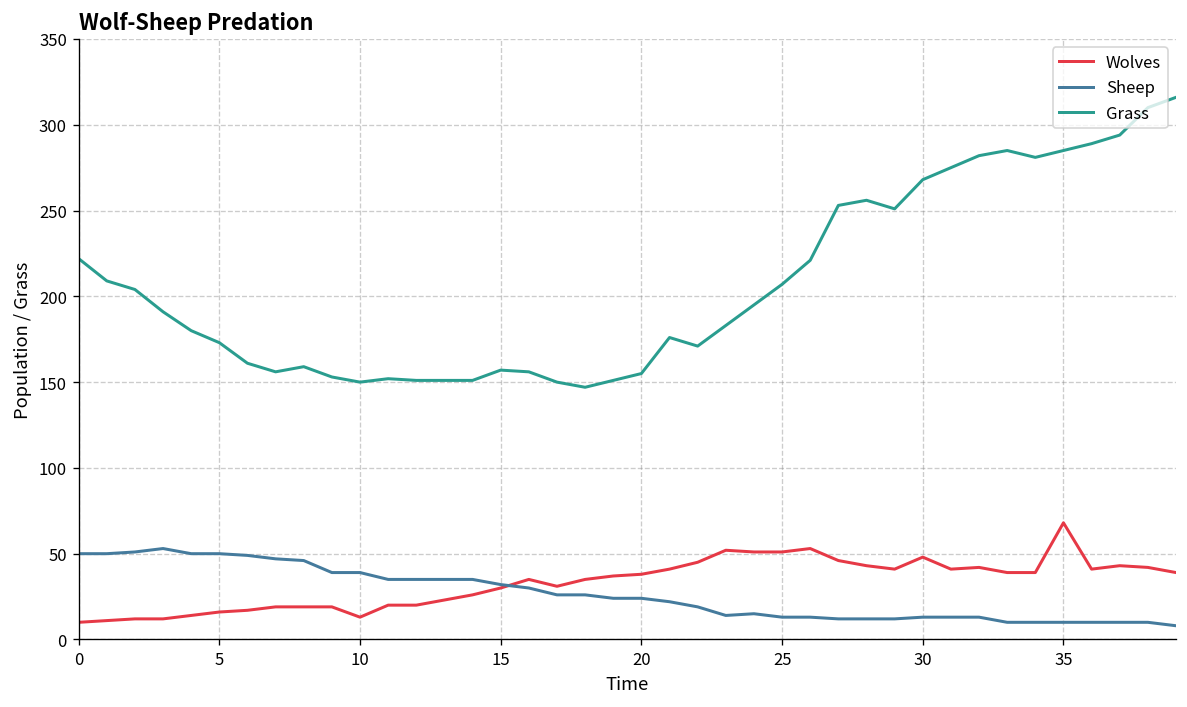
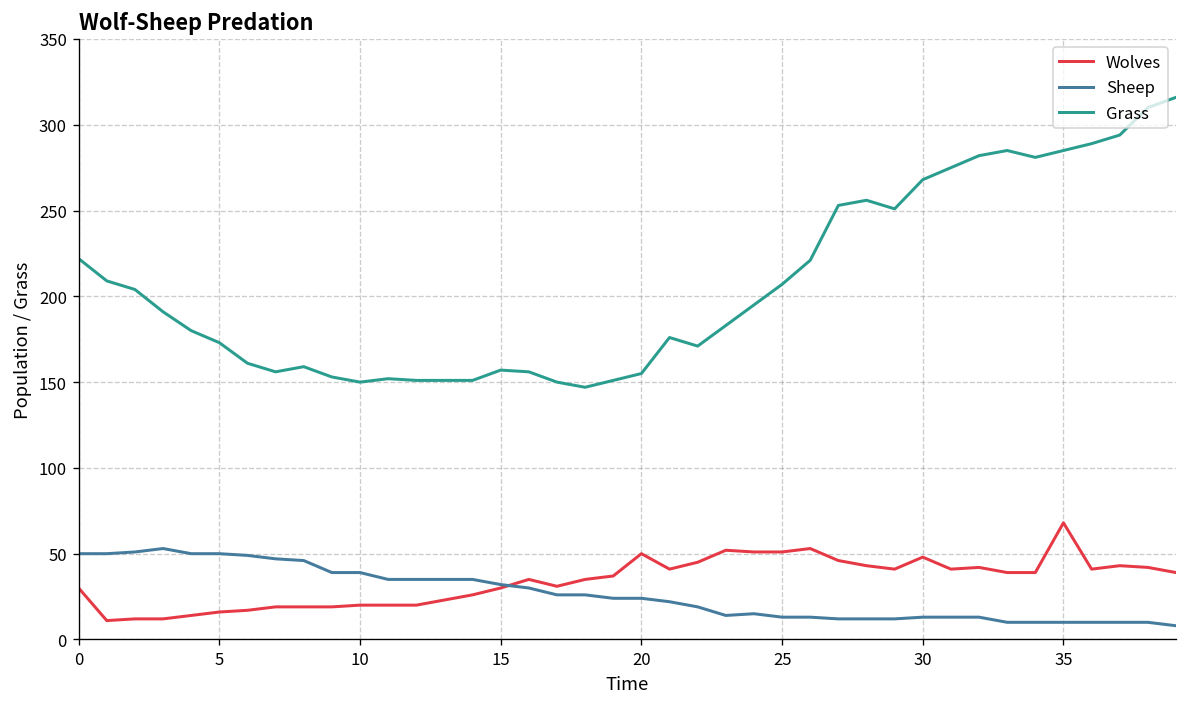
Wolves, 0: 10 -> 30
Wolves, 10: 13 -> 20
Wolves, 20: 38 -> 50
